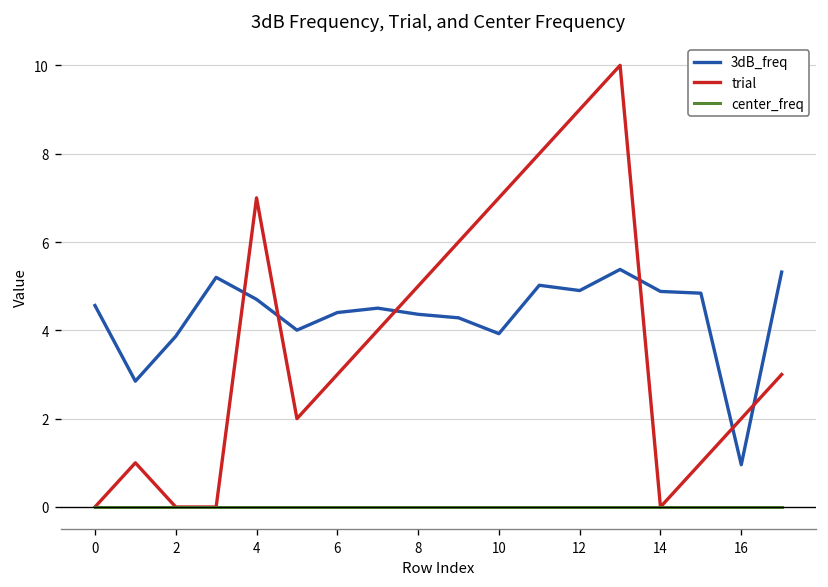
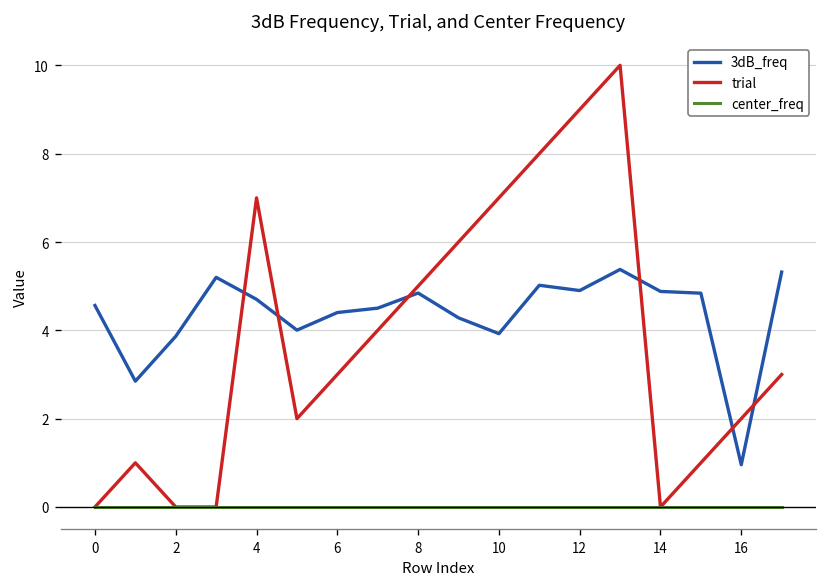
3dB_freq, 8: 4.4 -> 4.8
